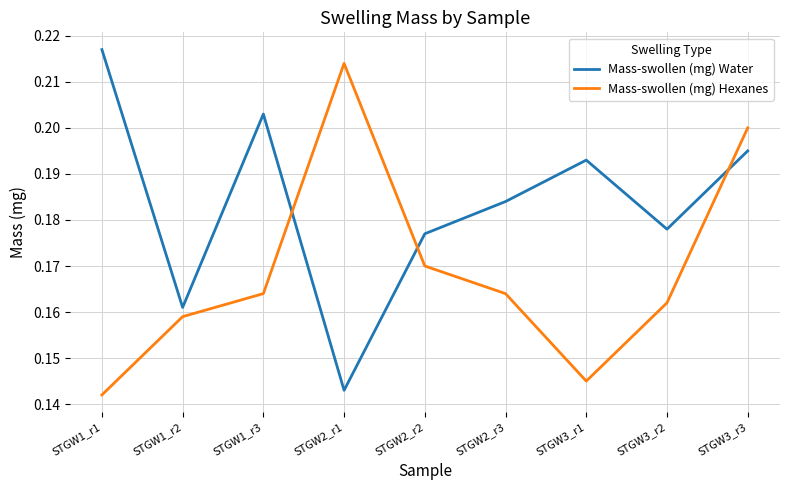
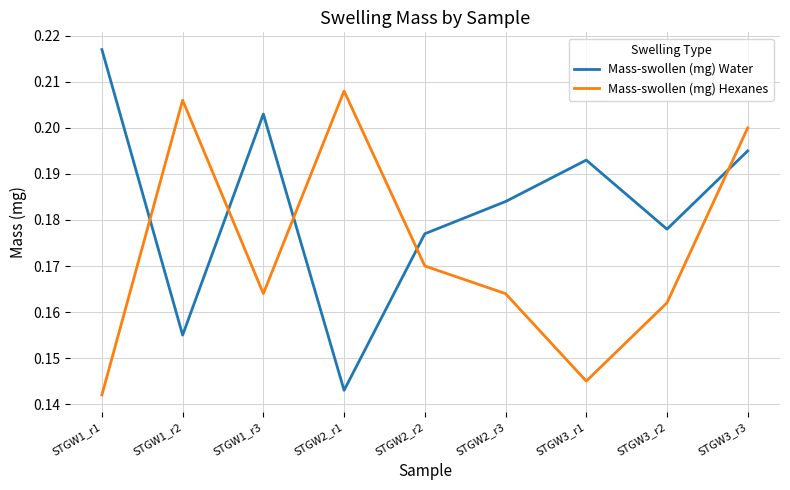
Mass-swollen (mg) Water, STGW1_r2: 0.161 -> 0.155
Mass-swollen (mg) Hexanes, STGW1_r2: 0.159 -> 0.206
Mass-swollen (mg) Hexanes, STGW2_r1: 0.214 -> 0.208
